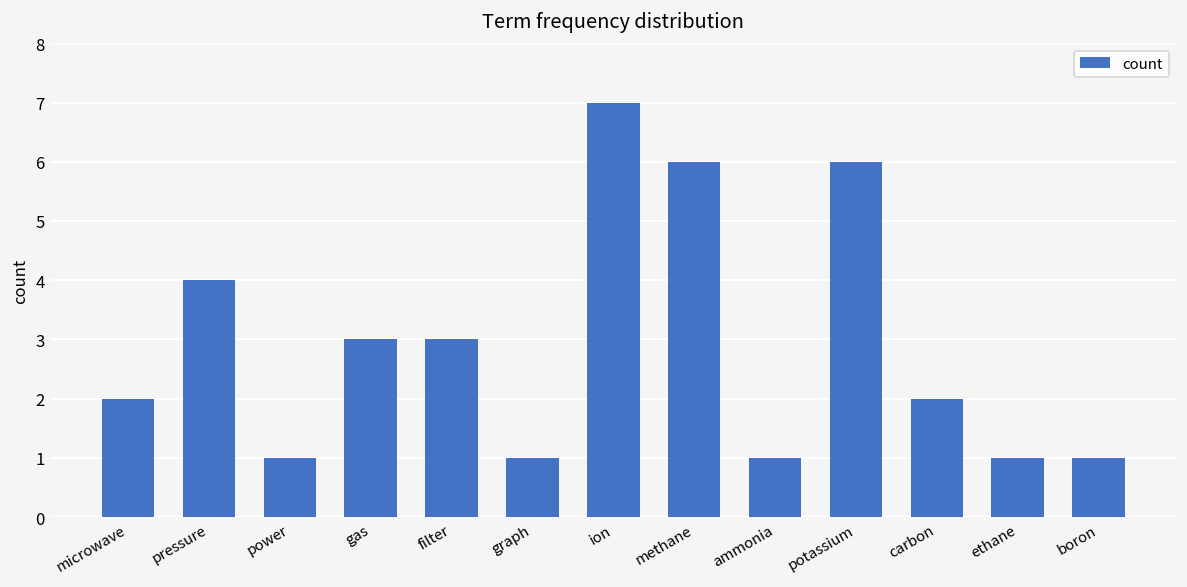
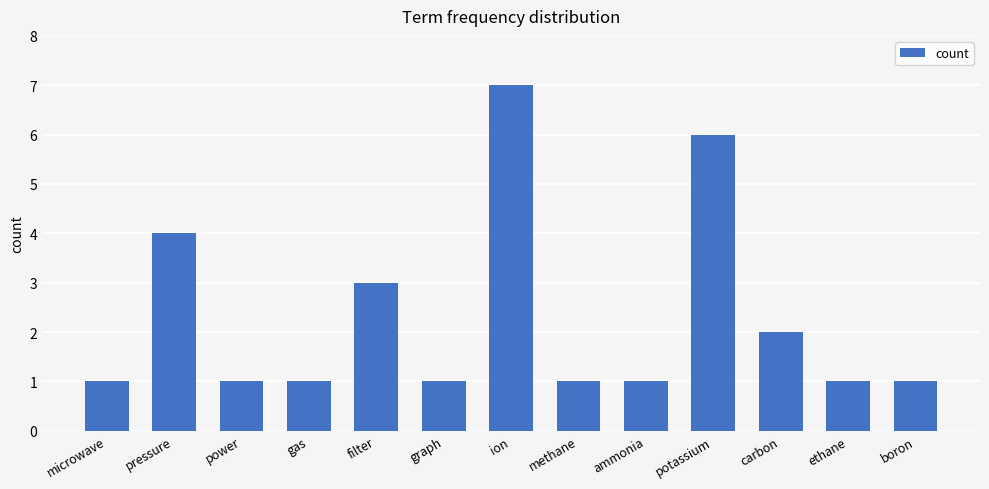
microwave: 2 -> 1
gas: 3 -> 1
methane: 6 -> 1
